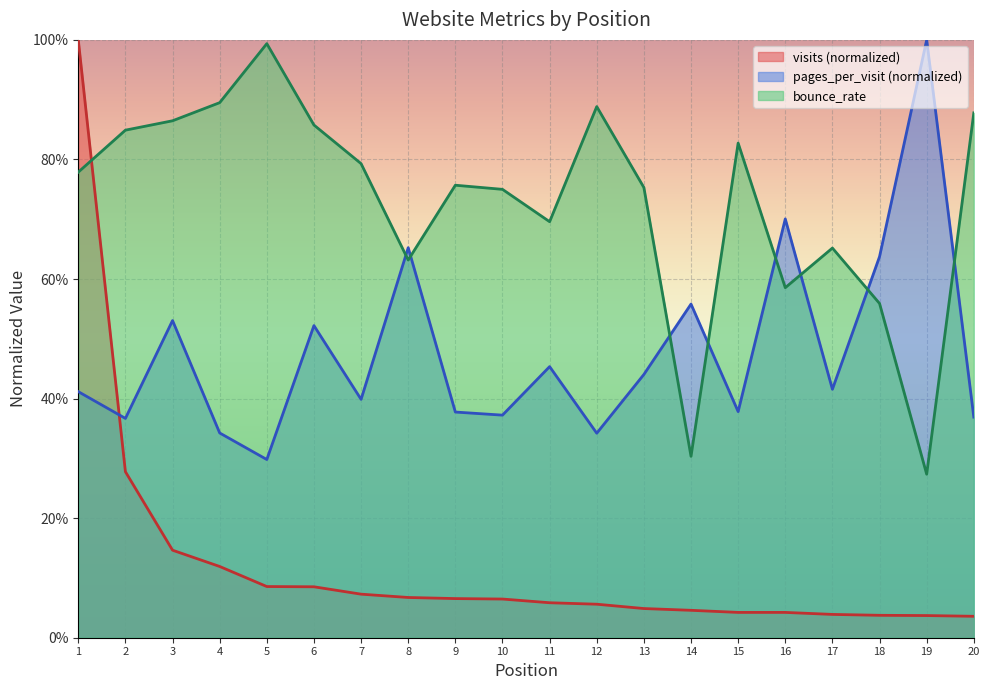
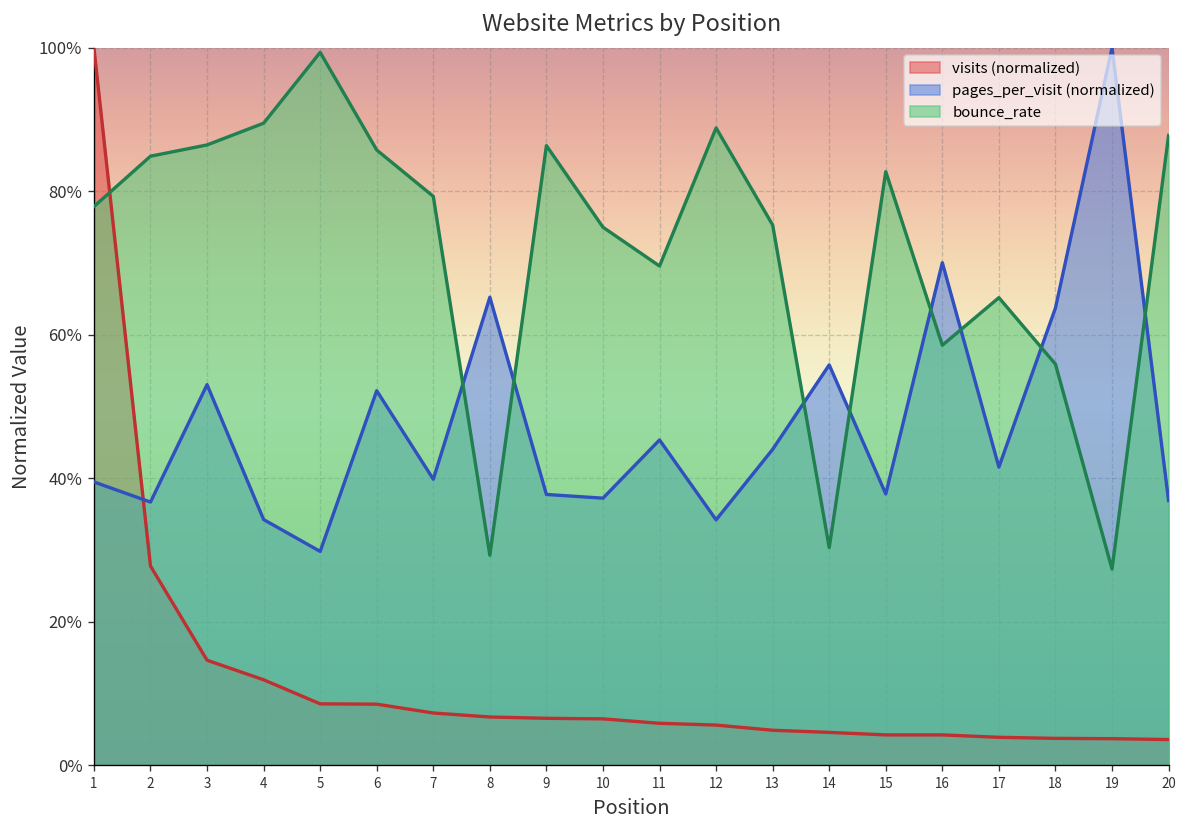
pages_per_visit (normalized), 1: 41% -> 39%
bounce_rate, 8: 63% -> 29%
bounce_rate, 9: 76% -> 86%
